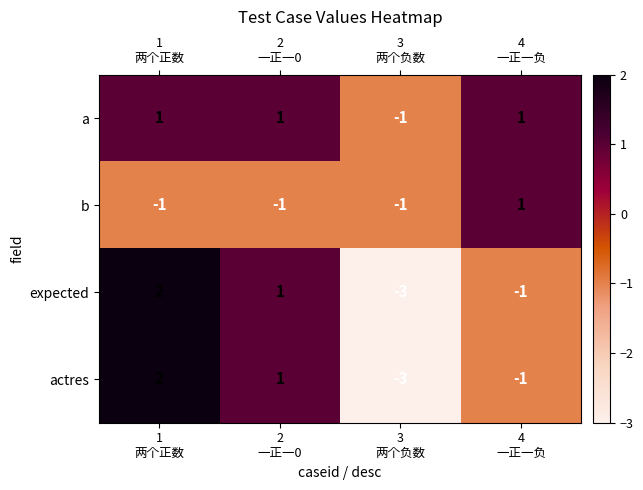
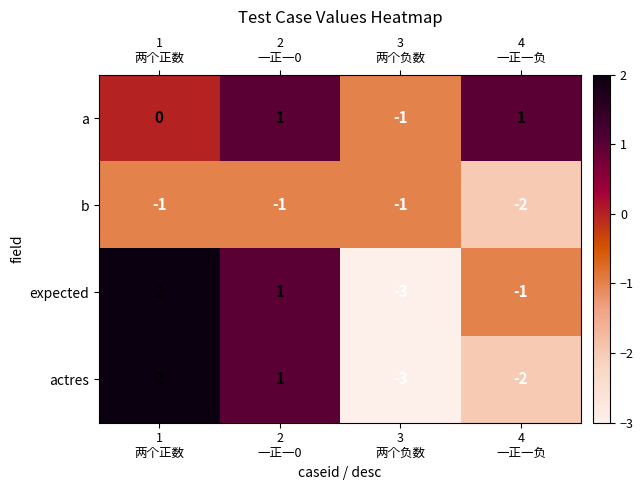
a, 1 两个正数: 1 -> 0
b, 4 一正一负: 1 -> -2
actres, 4 一正一负: -1 -> -2
